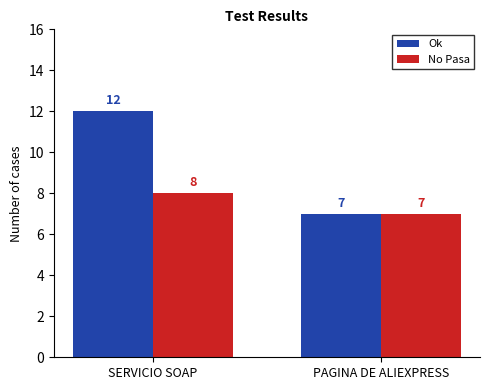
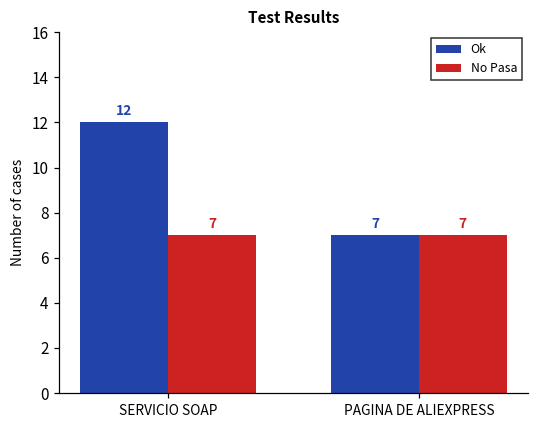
No Pasa, SERVICIO SOAP: 8 -> 7
